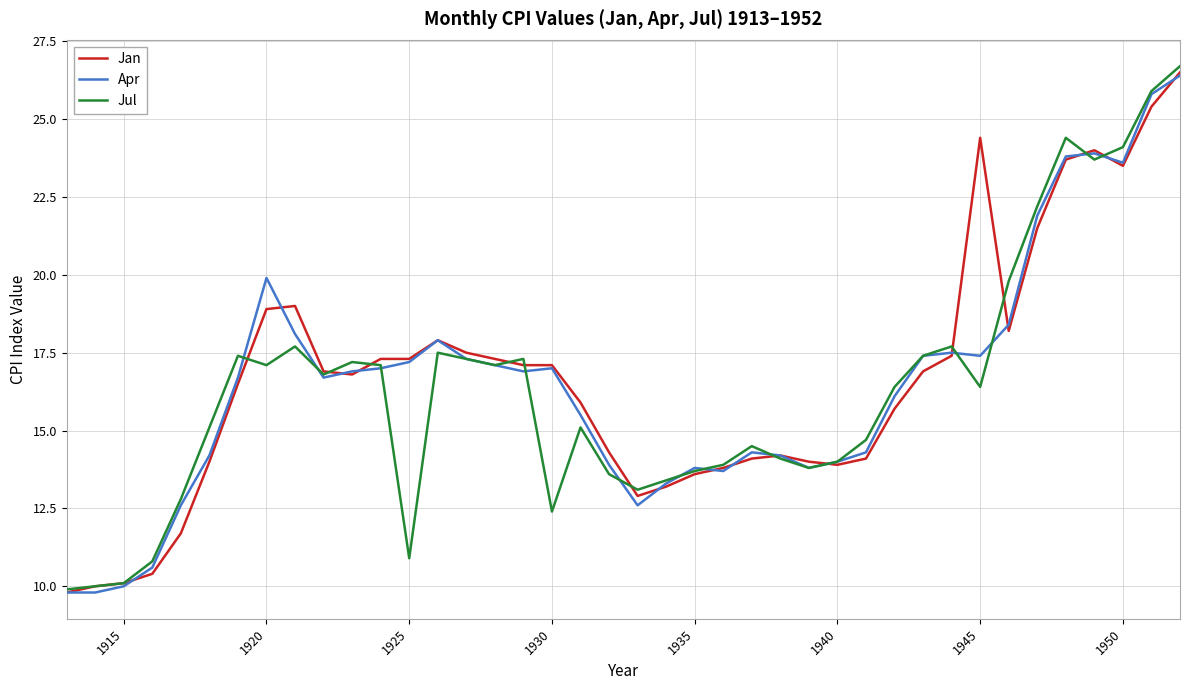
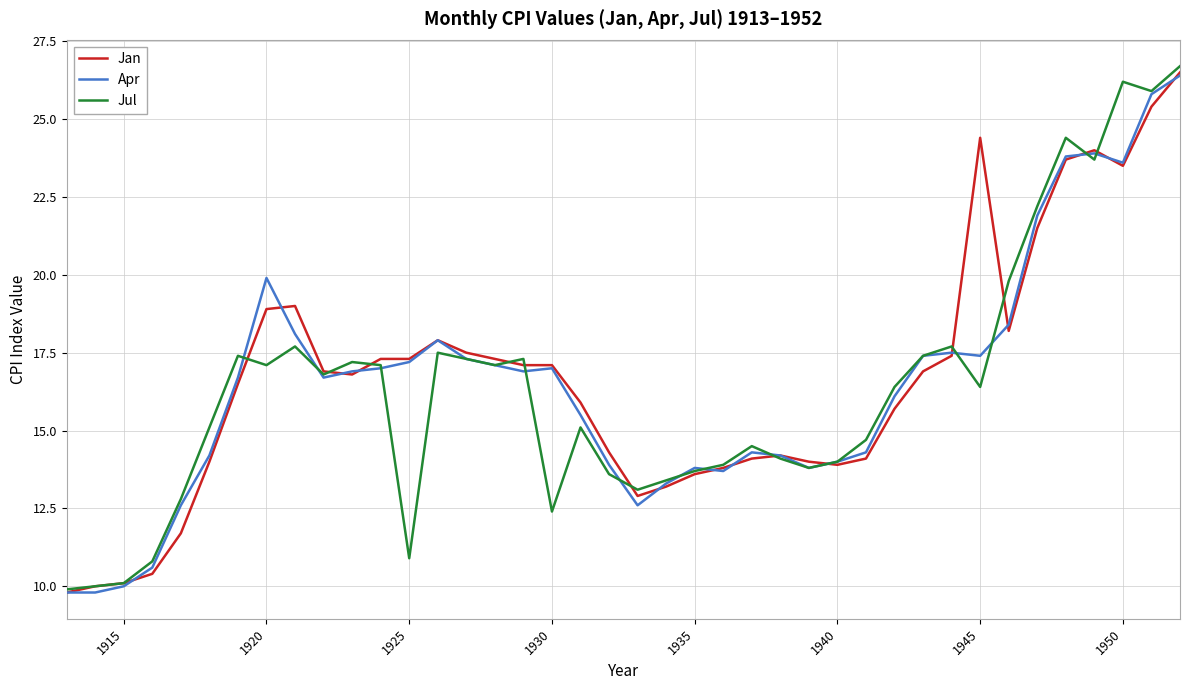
Jul, 1950: 24.1 -> 26.2
